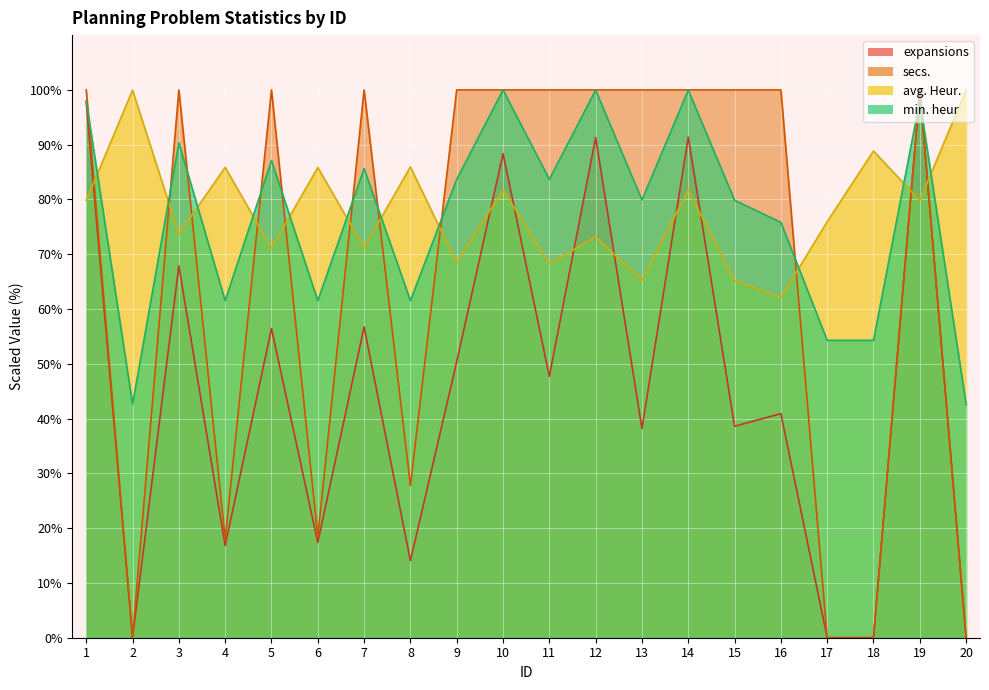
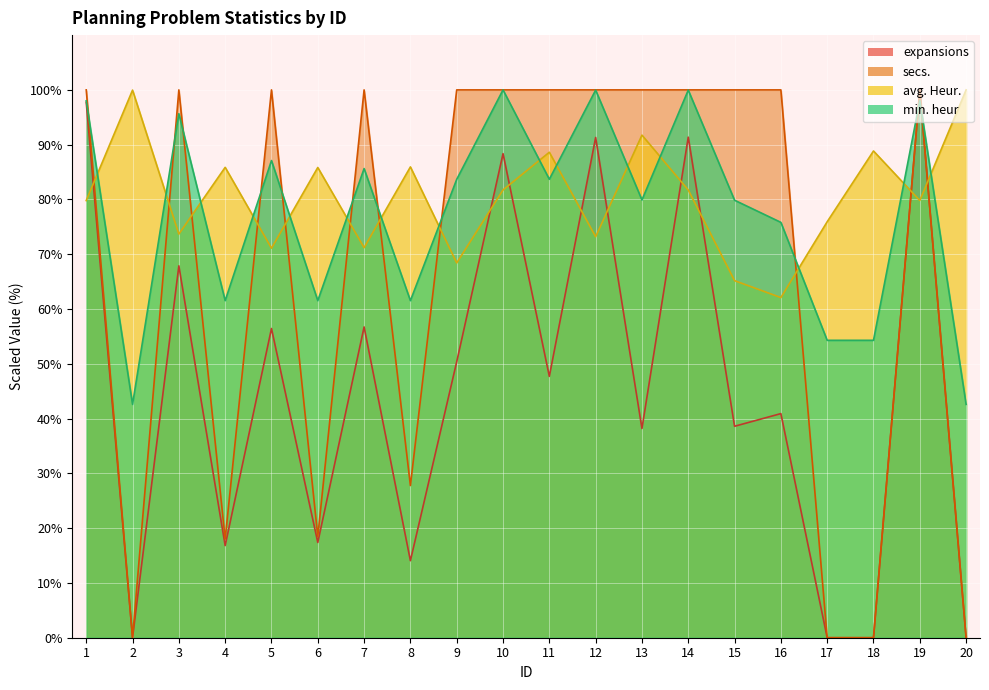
min. heur, 3: 90% -> 96%
avg. Heur., 11: 68% -> 89%
avg. Heur., 13: 65% -> 92%
